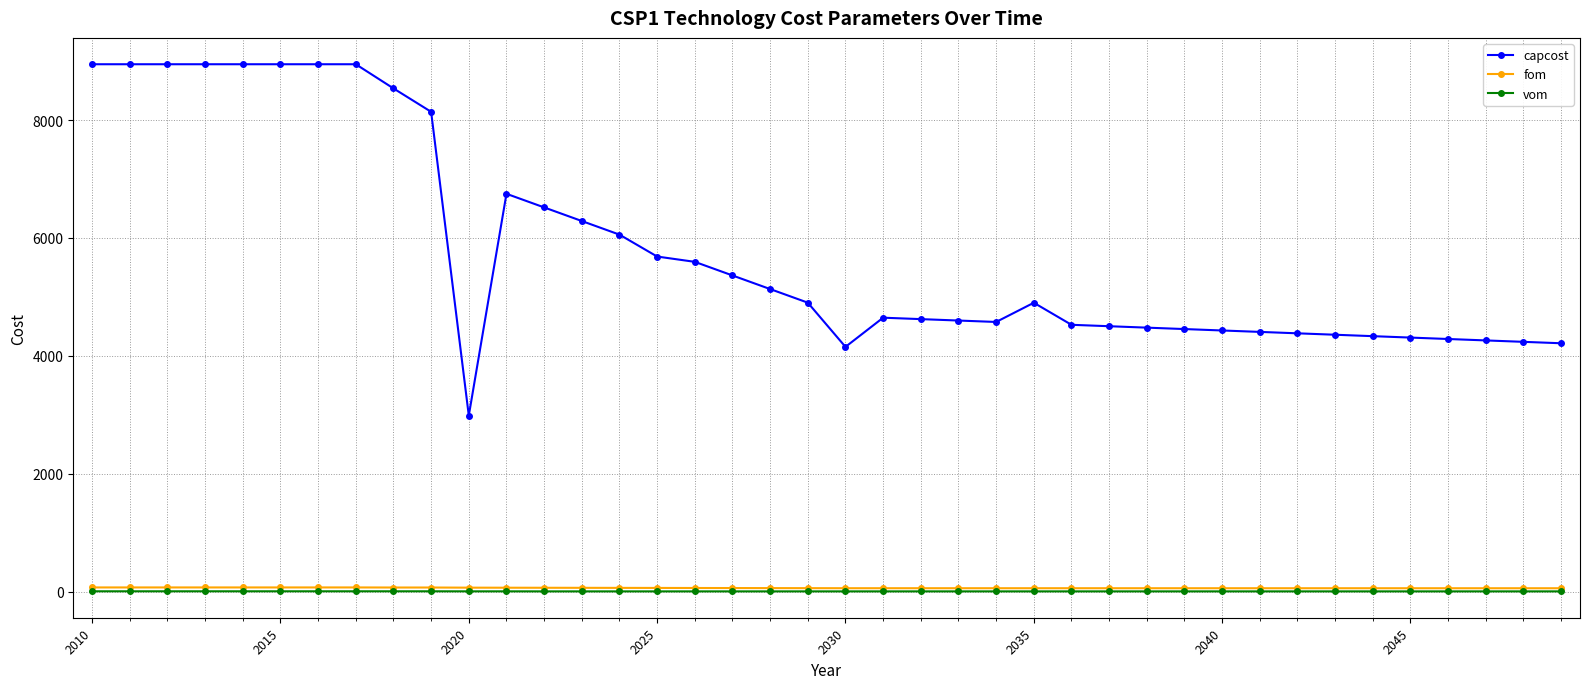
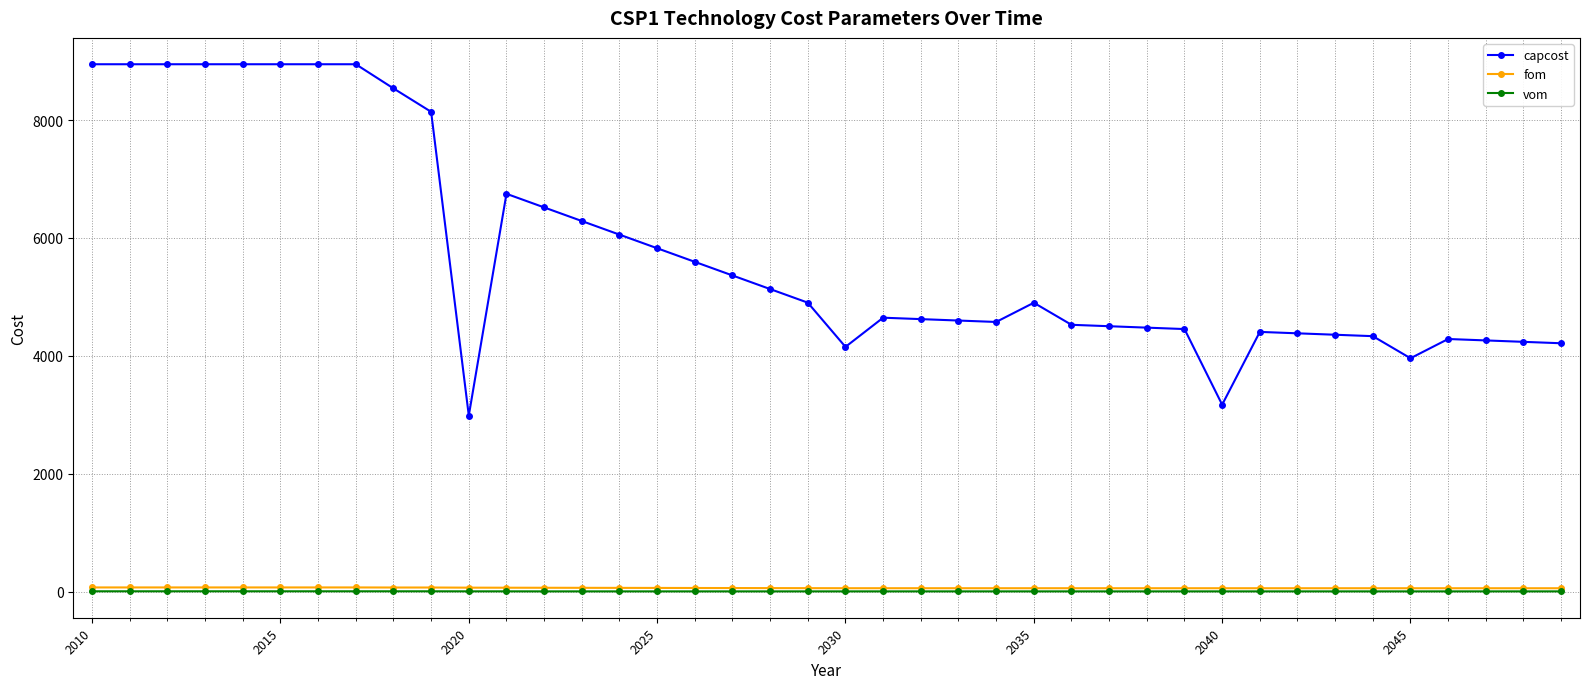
capcost, 2025: 5700 -> 5800
capcost, 2040: 4400 -> 3200
capcost, 2045: 4300 -> 4000
